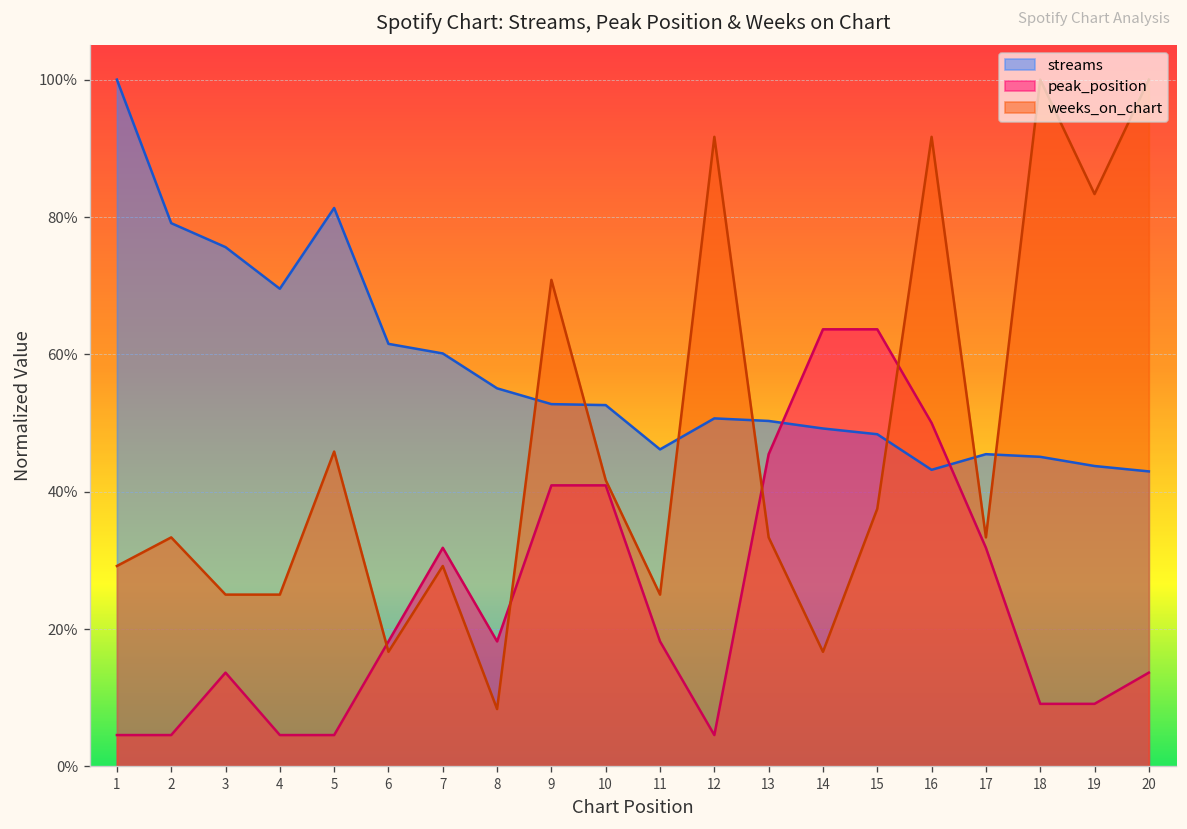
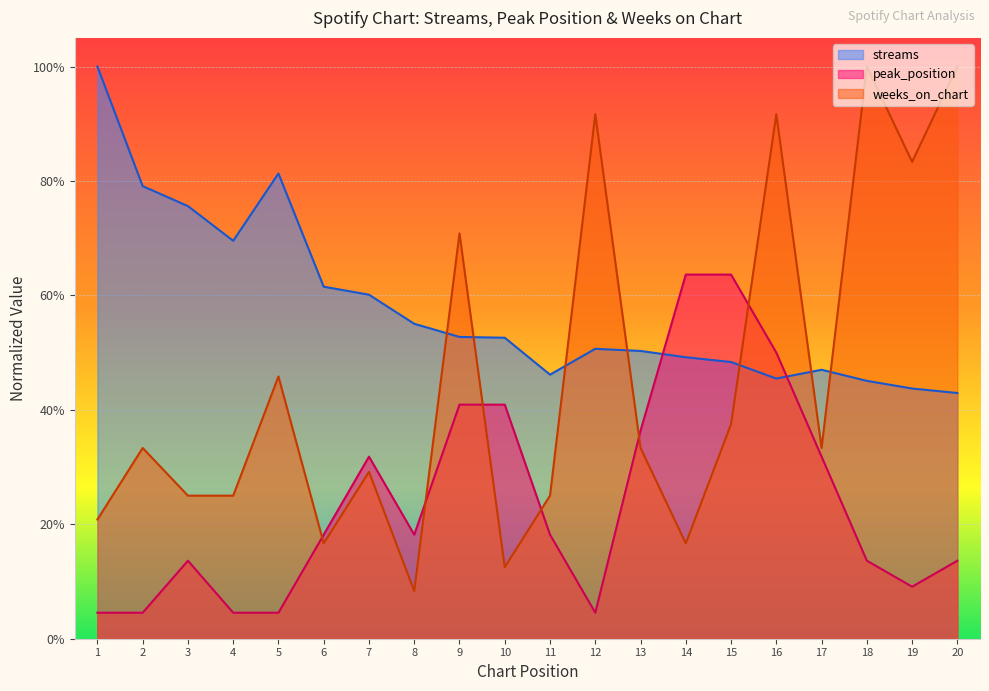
weeks_on_chart, 1: 29% -> 21%
weeks_on_chart, 10: 42% -> 13%
peak_position, 13: 45% -> 36%
streams, 16: 43% -> 45%
streams, 17: 45% -> 47%
peak_position, 18: 9% -> 14%
